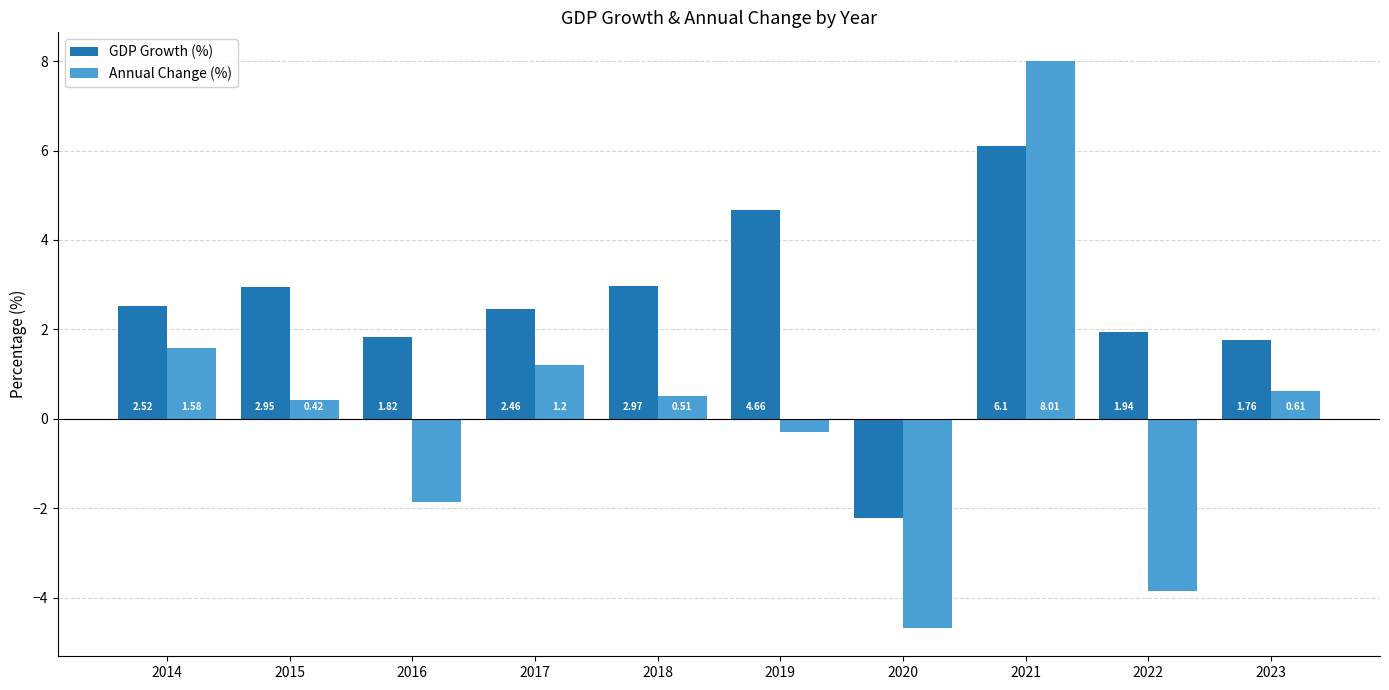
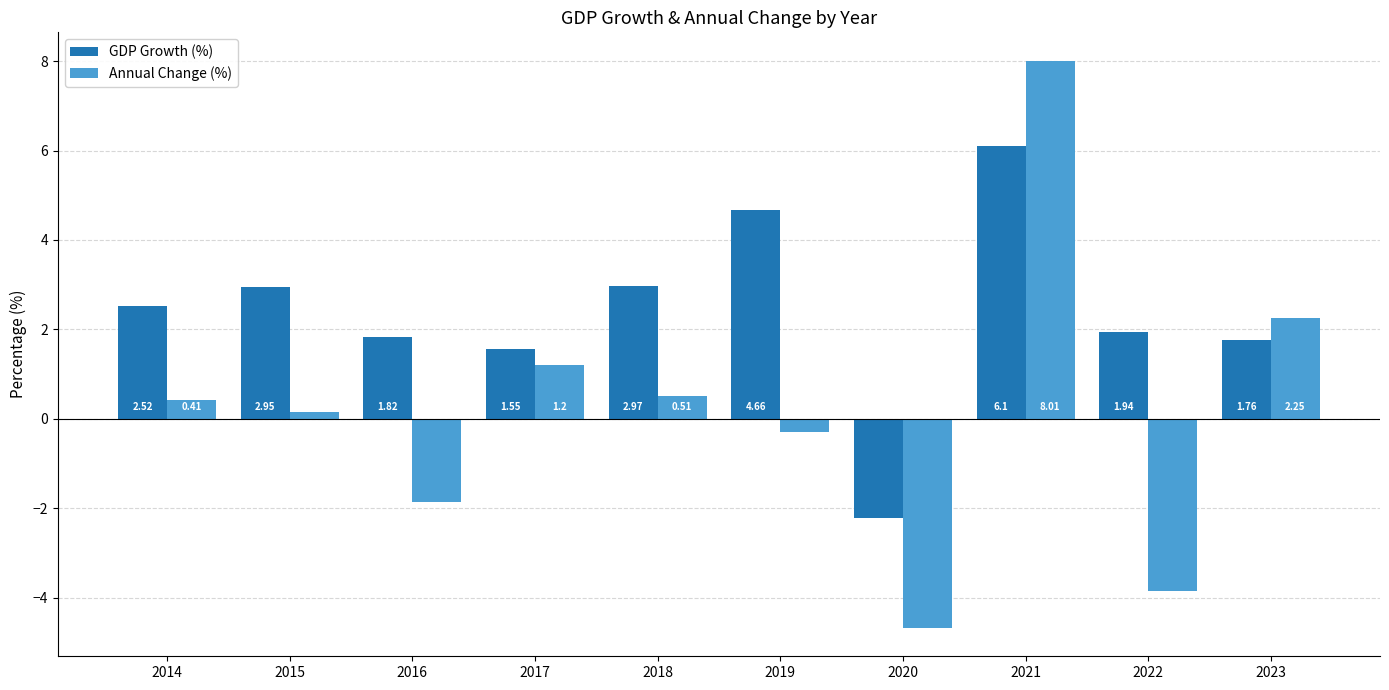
Annual Change (%), 2014: 1.58 -> 0.41
Annual Change (%), 2015: 0.4 -> 0.2
GDP Growth (%), 2017: 2.46 -> 1.55
Annual Change (%), 2023: 0.61 -> 2.25
